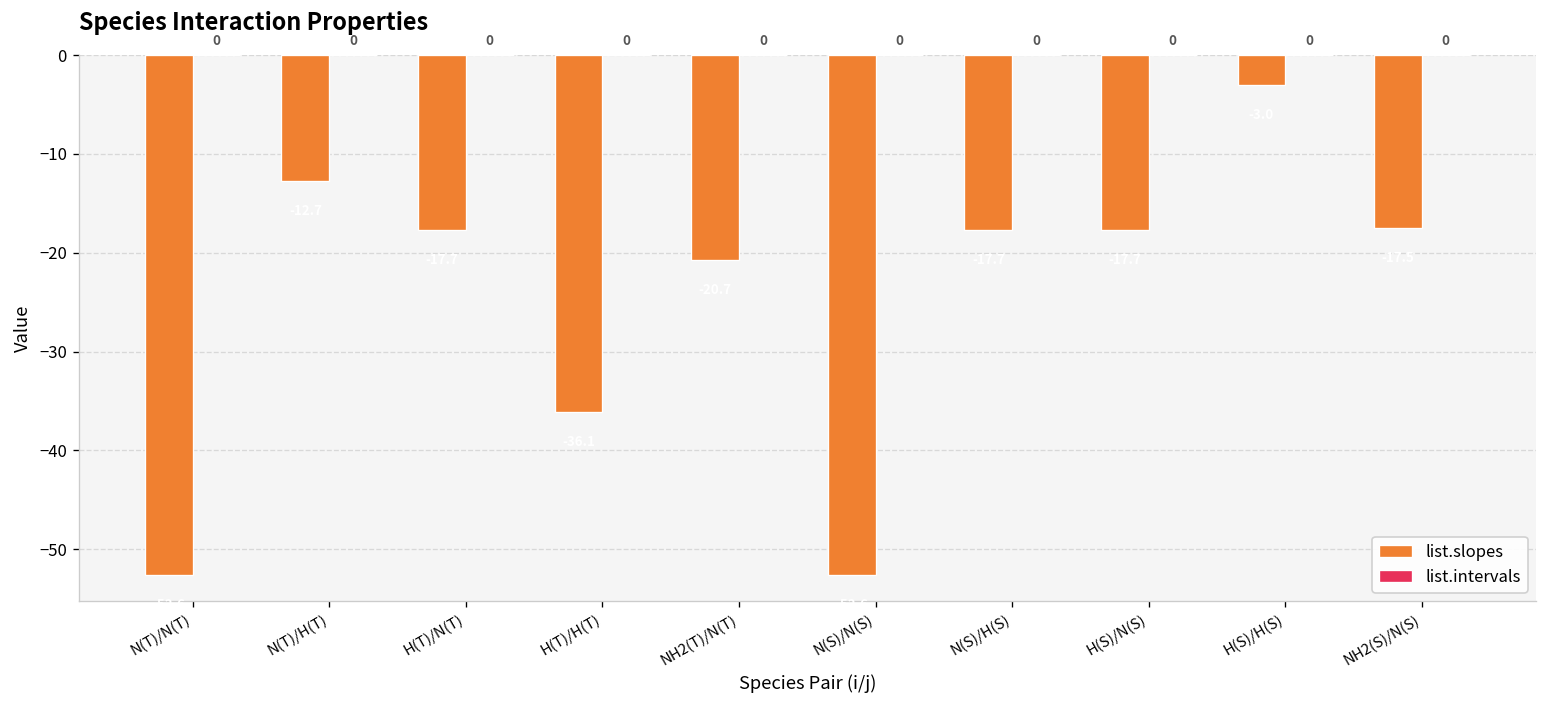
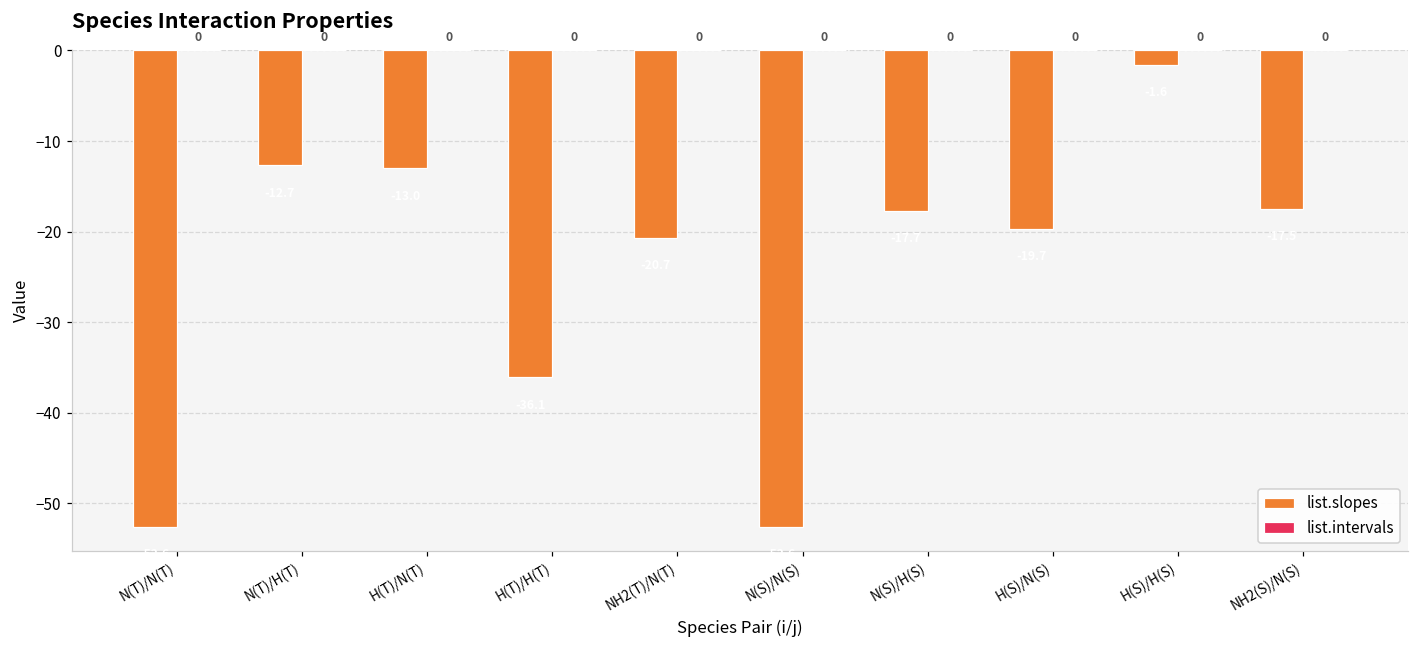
list.slopes, H(T)/N(T): -18 -> -13
list.slopes, H(S)/N(S): -18 -> -20
list.slopes, H(S)/H(S): -3 -> -2
